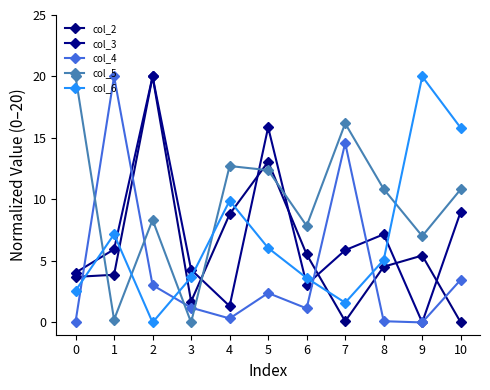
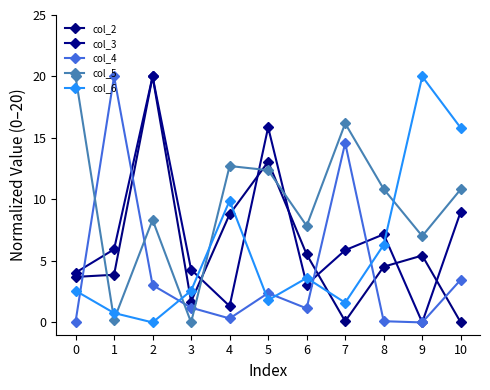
col_6, 1: 7.2 -> 0.8
col_6, 3: 3.7 -> 2.6
col_6, 5: 6.1 -> 1.8
col_6, 8: 5.1 -> 6.3
